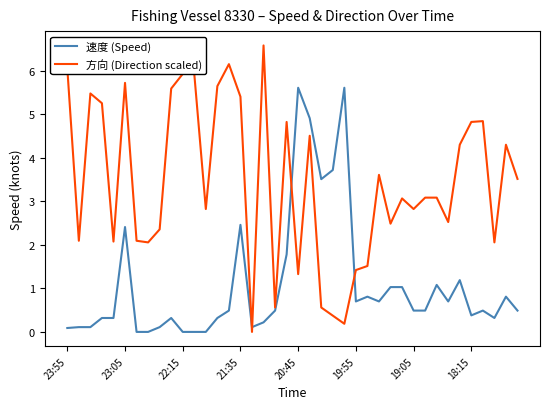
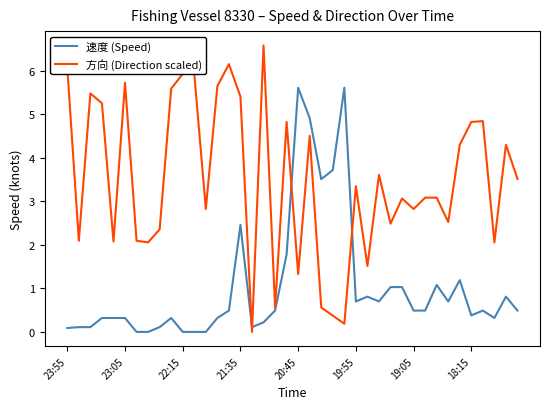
速度 (Speed), 23:05: 2.4 -> 0.3
方向 (Direction scaled), 19:55: 1.4 -> 3.3
